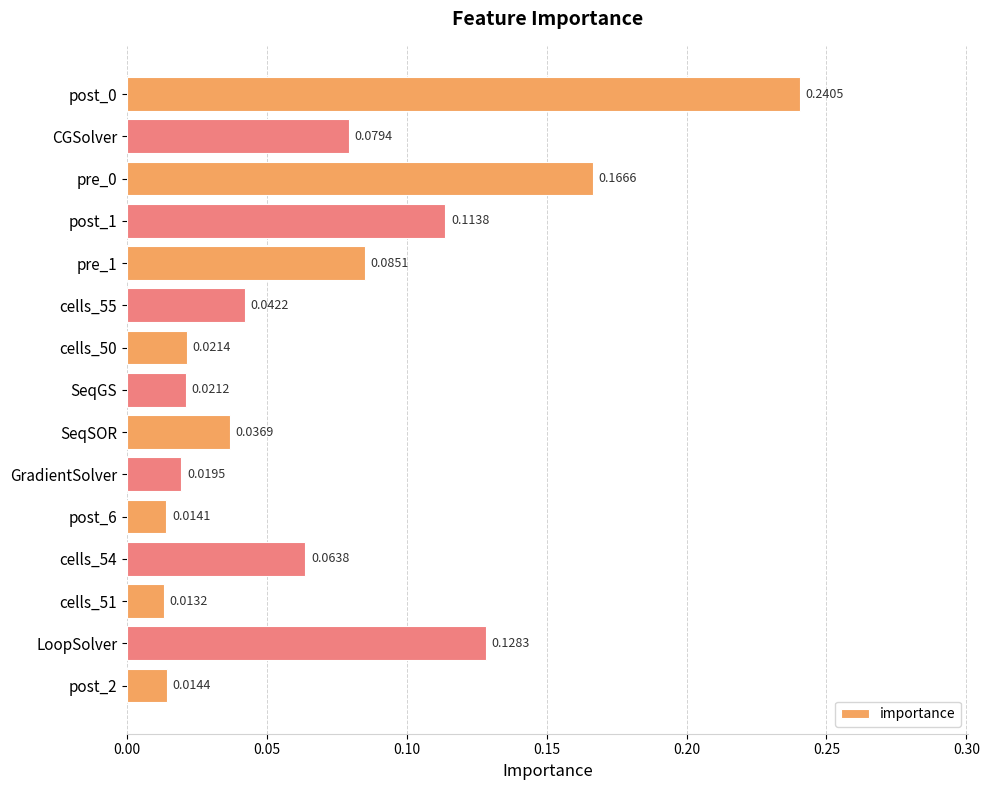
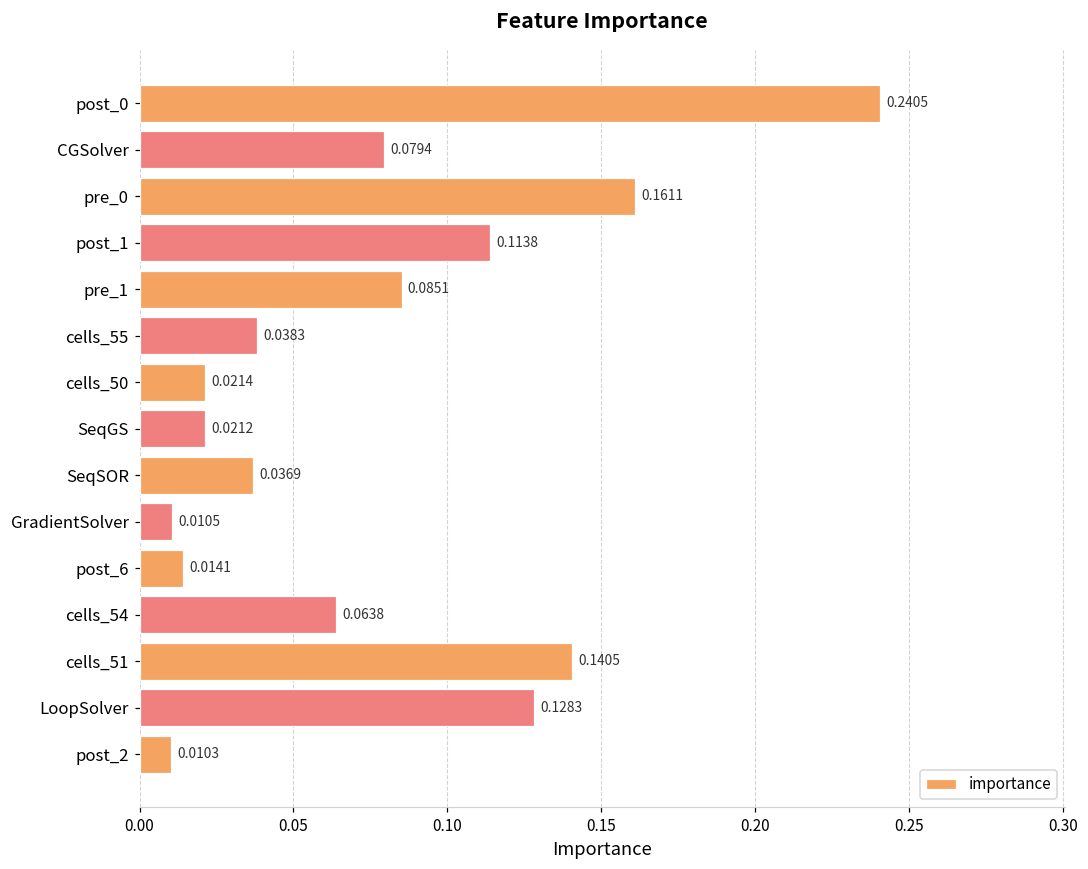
pre_0: 0.1666 -> 0.1611
cells_55: 0.0422 -> 0.0383
GradientSolver: 0.0195 -> 0.0105
cells_51: 0.0132 -> 0.1405
post_2: 0.0144 -> 0.0103
